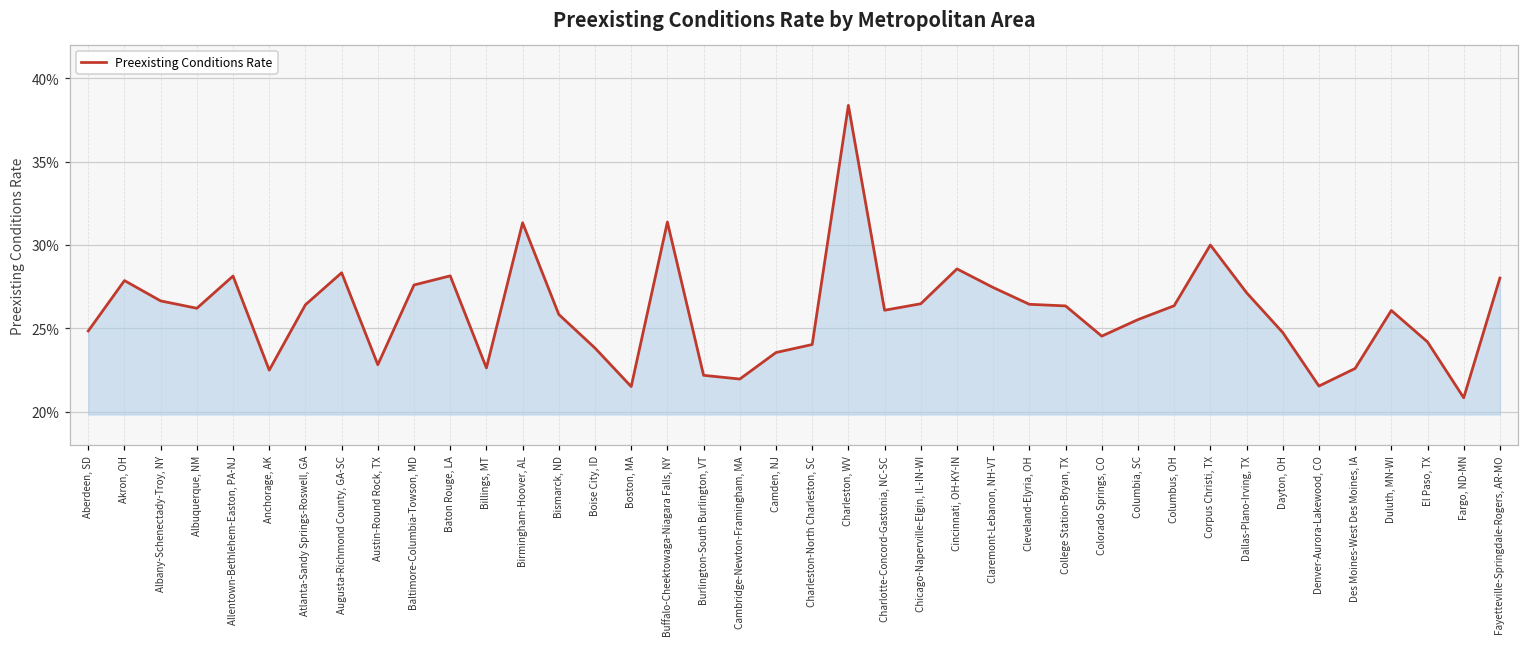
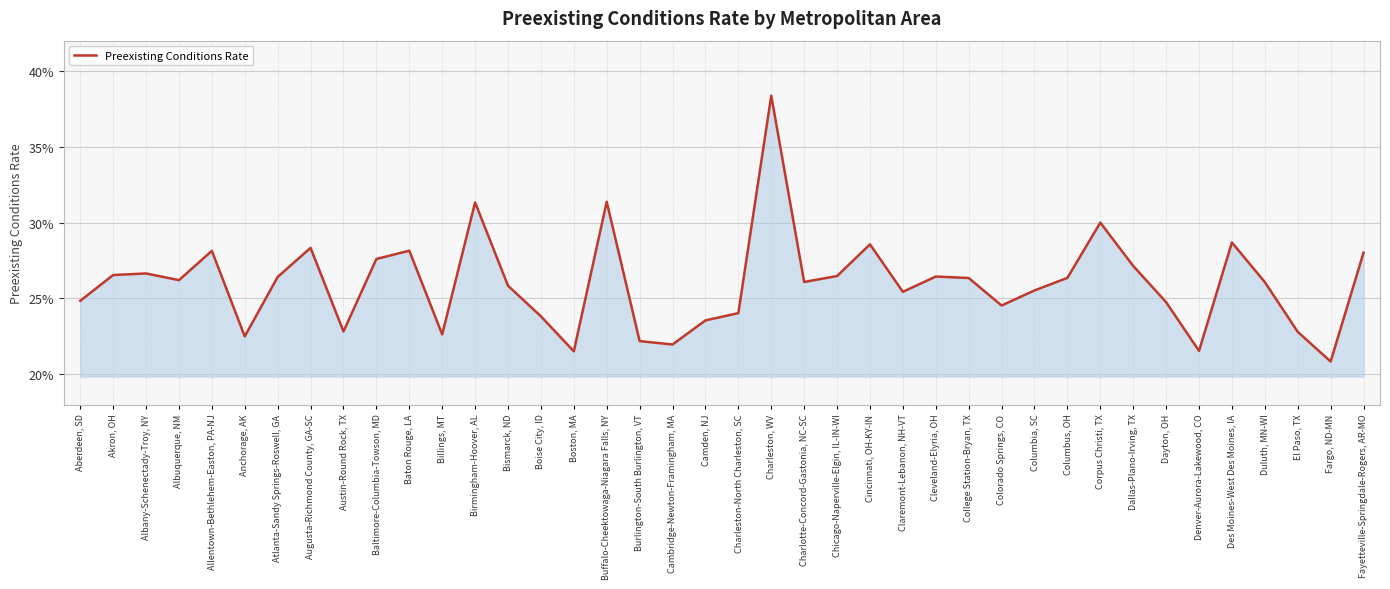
Akron, OH: 27.9% -> 26.5%
Claremont-Lebanon, NH-VT: 27.5% -> 25.4%
Des Moines-West Des Moines, IA: 22.6% -> 28.7%
El Paso, TX: 24.2% -> 22.8%
